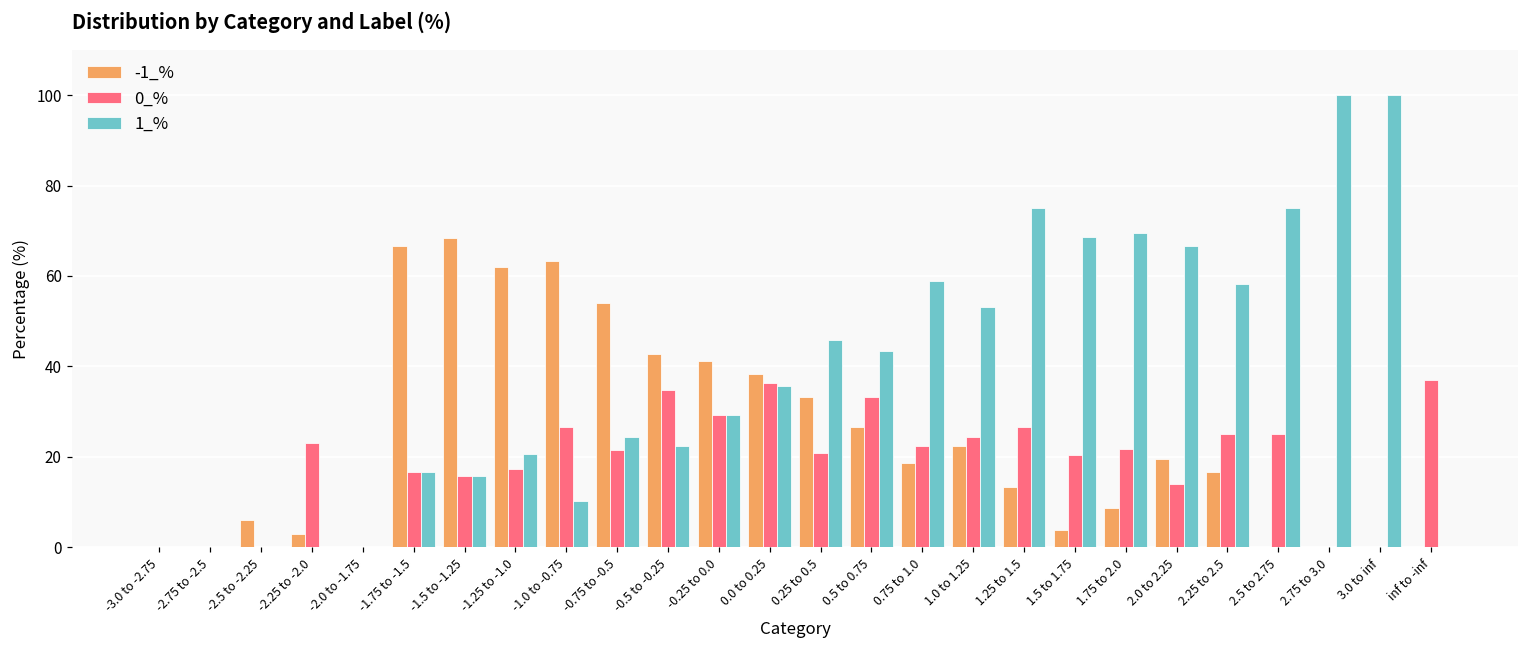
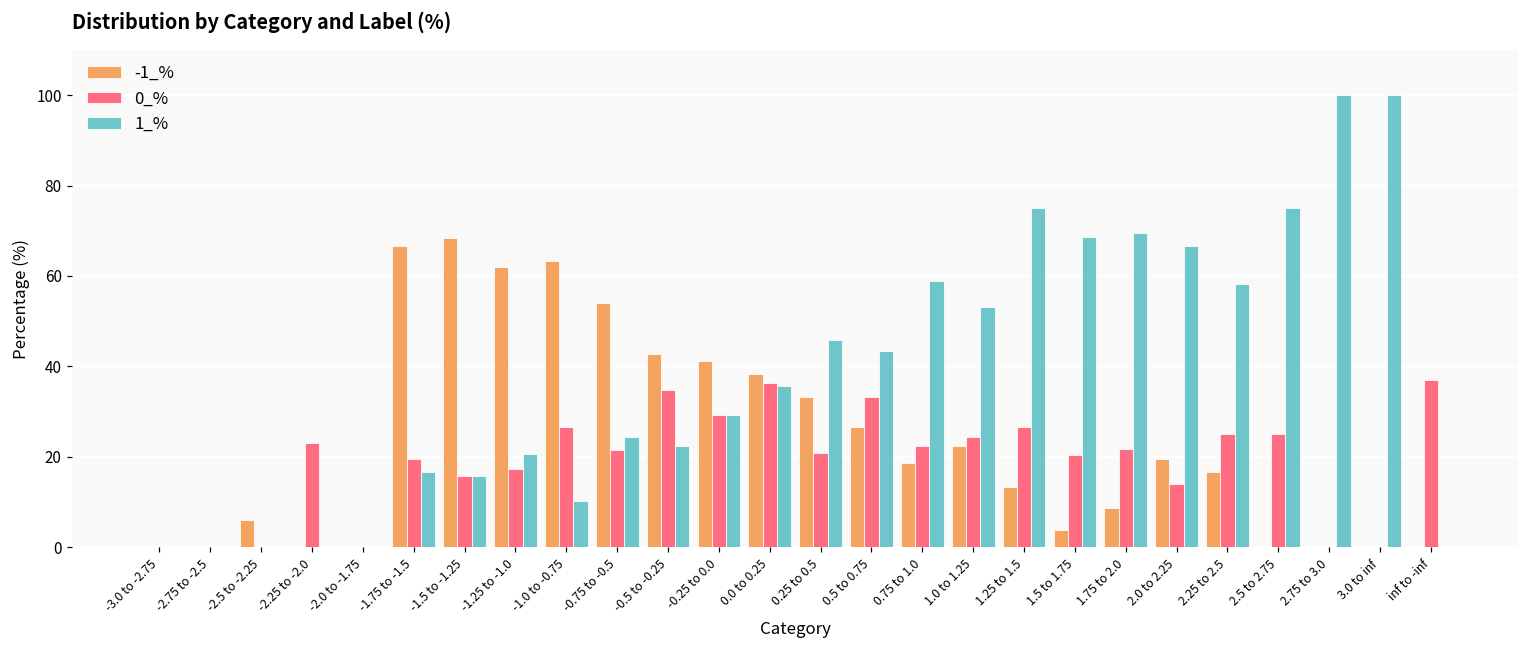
-1_%, -2.25 to -2.0: 3 -> 0
0_%, -1.75 to -1.5: 17 -> 19
